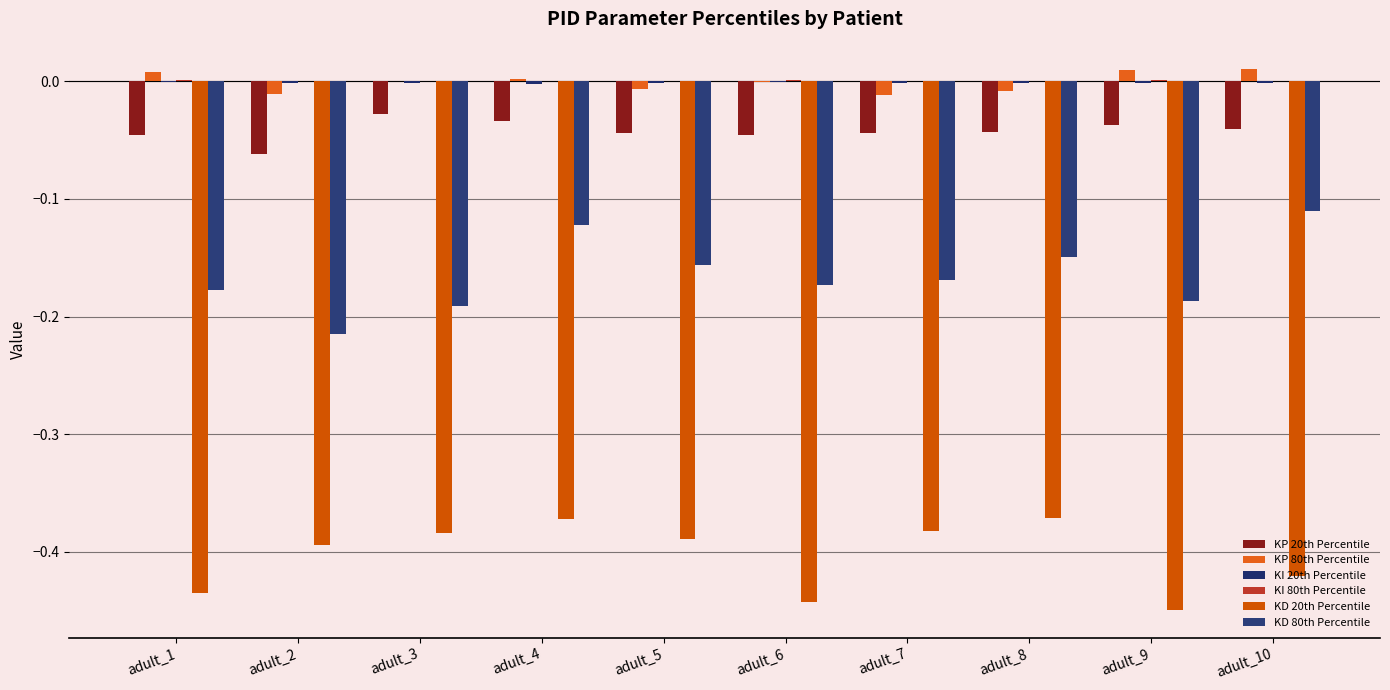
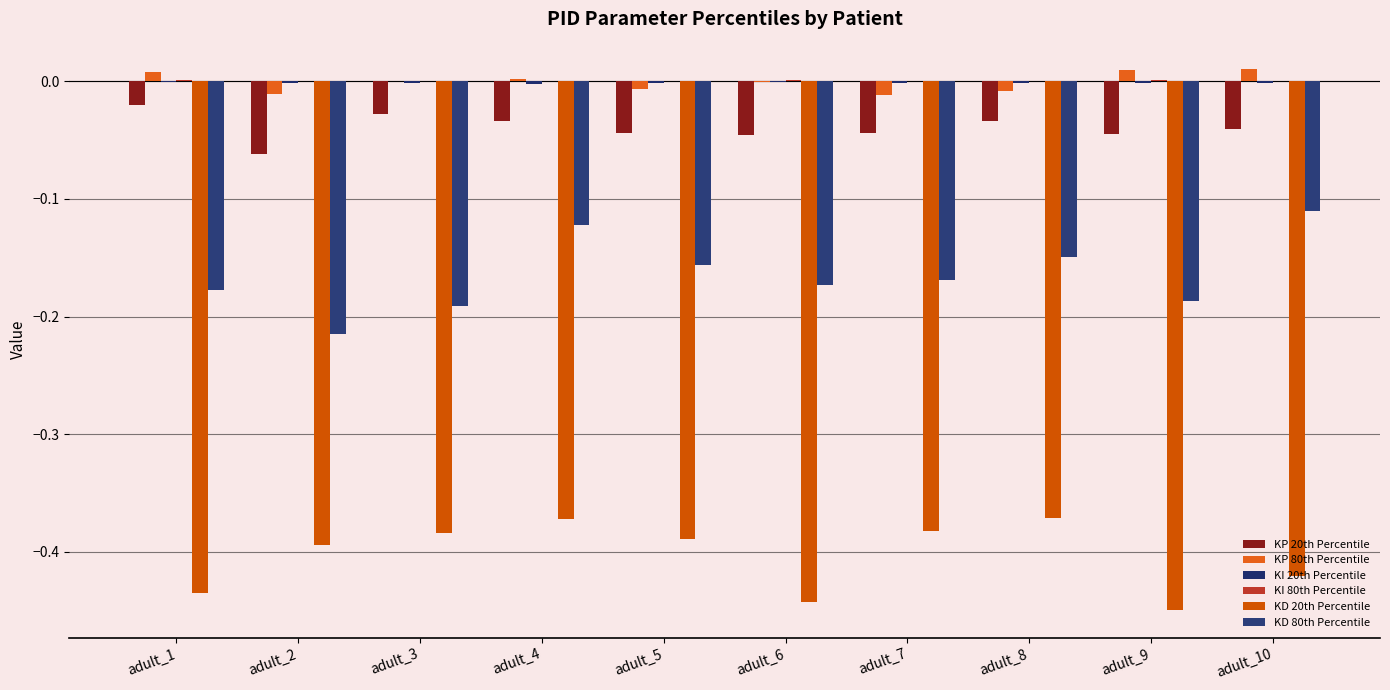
KP 20th Percentile, adult_1: -0.046 -> -0.020
KP 20th Percentile, adult_8: -0.043 -> -0.034
KP 20th Percentile, adult_9: -0.037 -> -0.045
